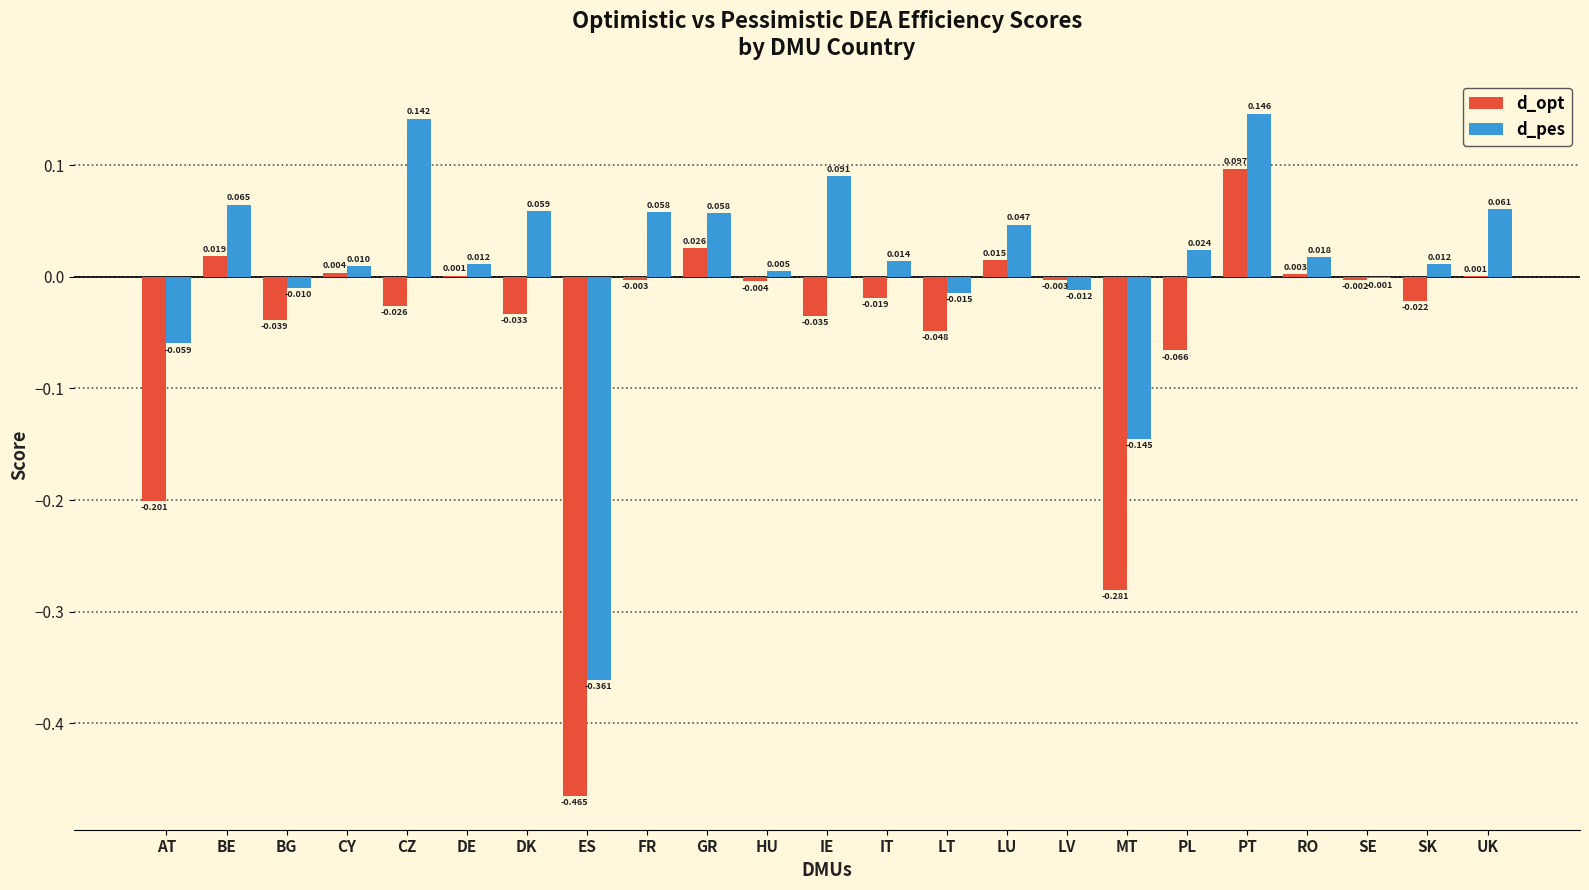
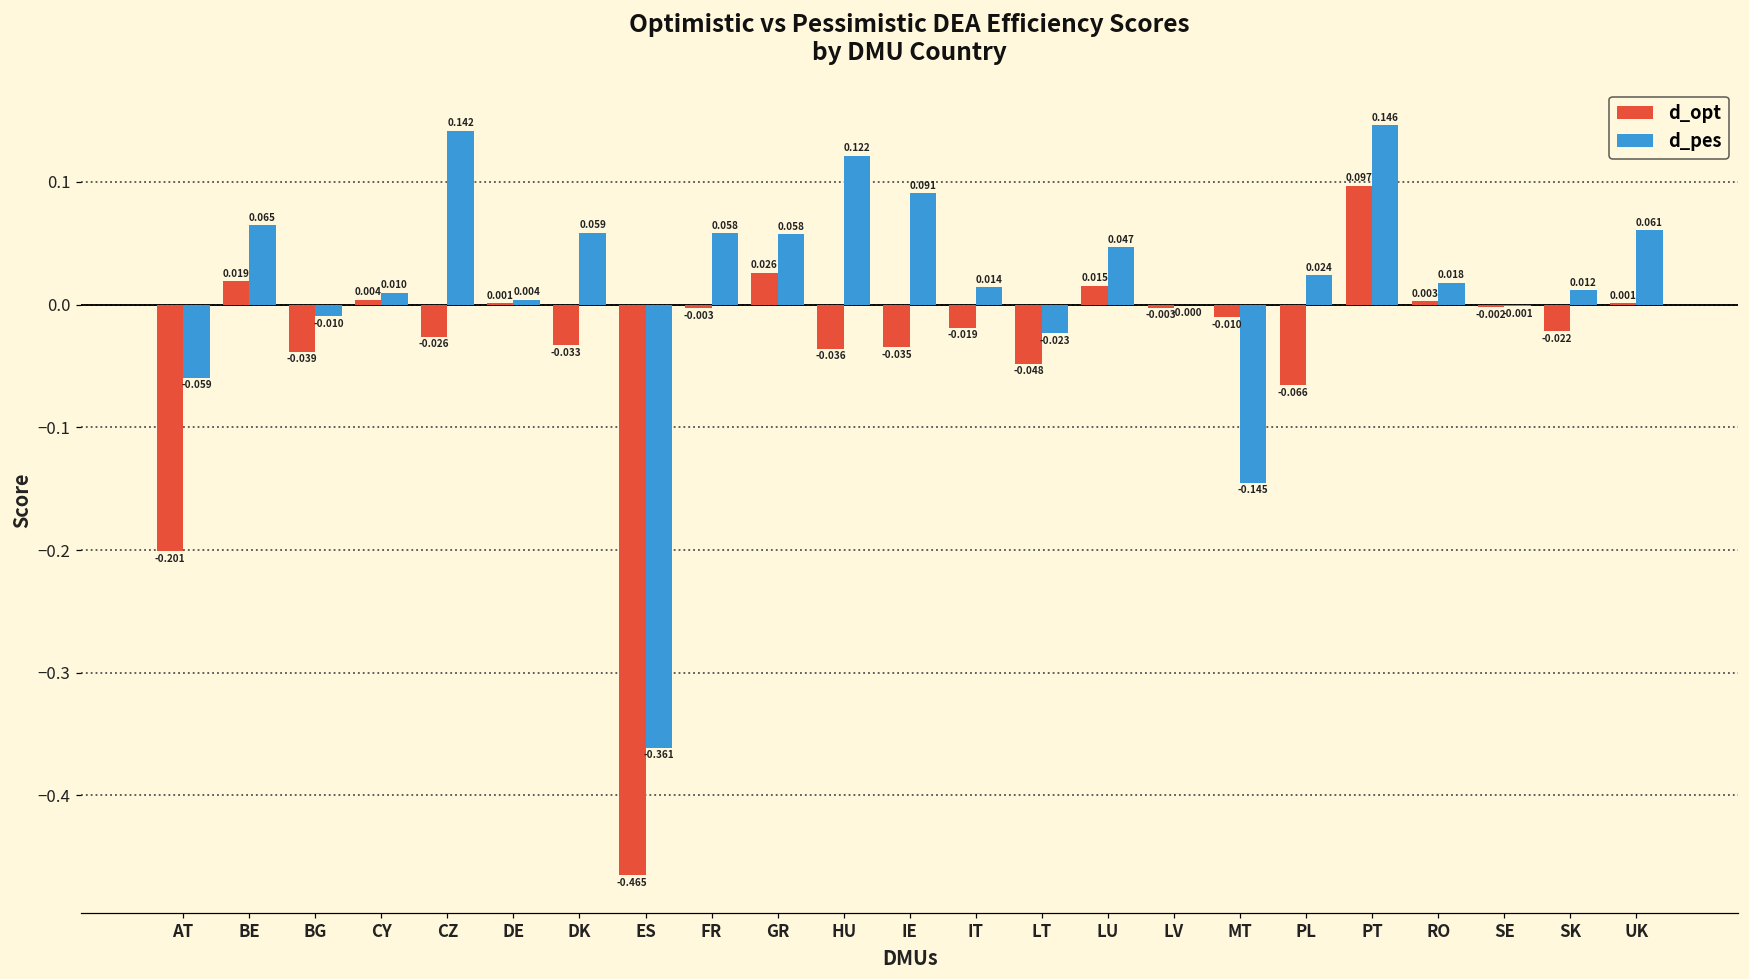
d_pes, DE: 0.012 -> 0.004
d_opt, HU: -0.004 -> -0.036
d_pes, HU: 0.005 -> 0.122
d_pes, LT: -0.015 -> -0.023
d_pes, LV: -0.012 -> -0.000
d_opt, MT: -0.281 -> -0.010
